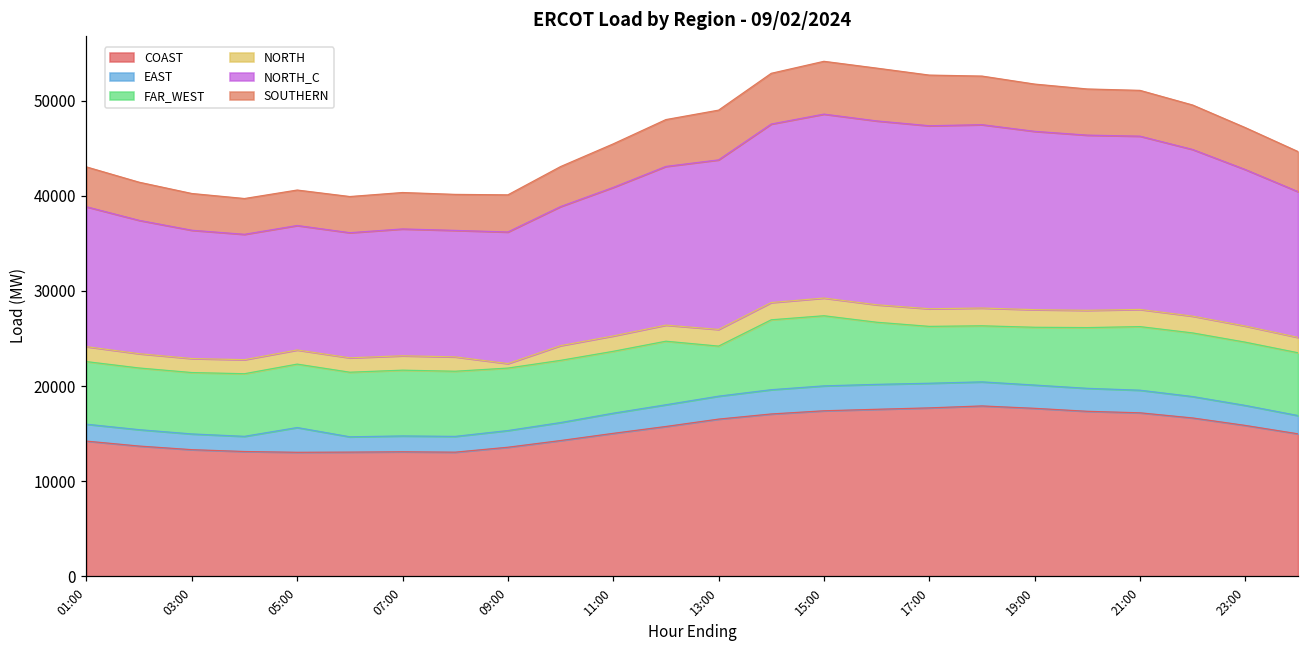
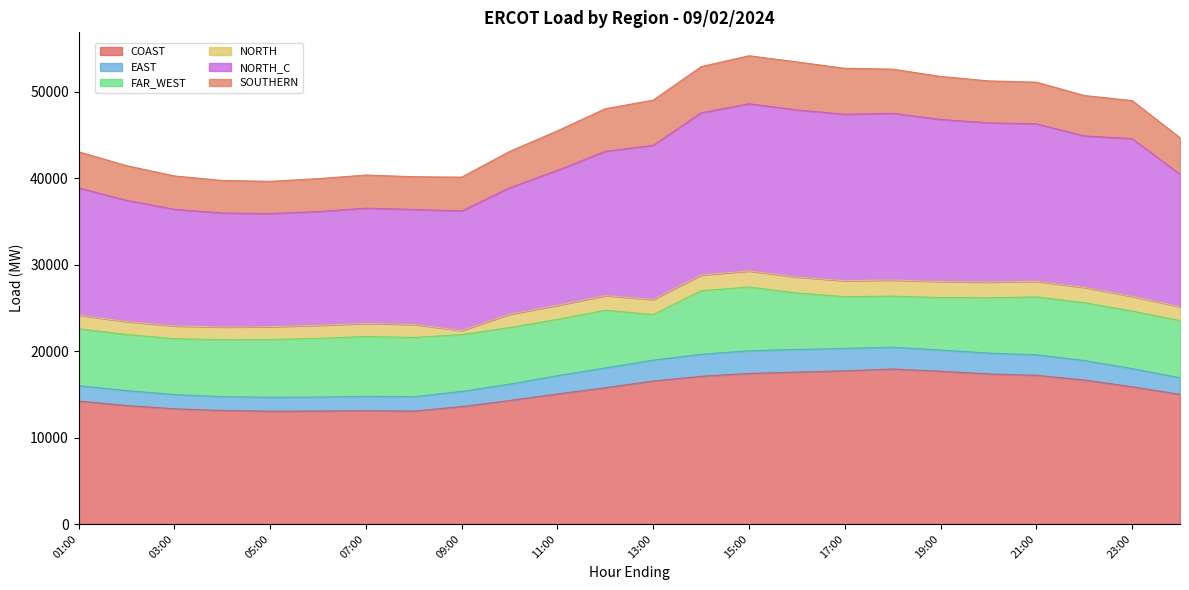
EAST, 05:00: 3000 -> 2000
NORTH_C, 23:00: 16000 -> 18000
